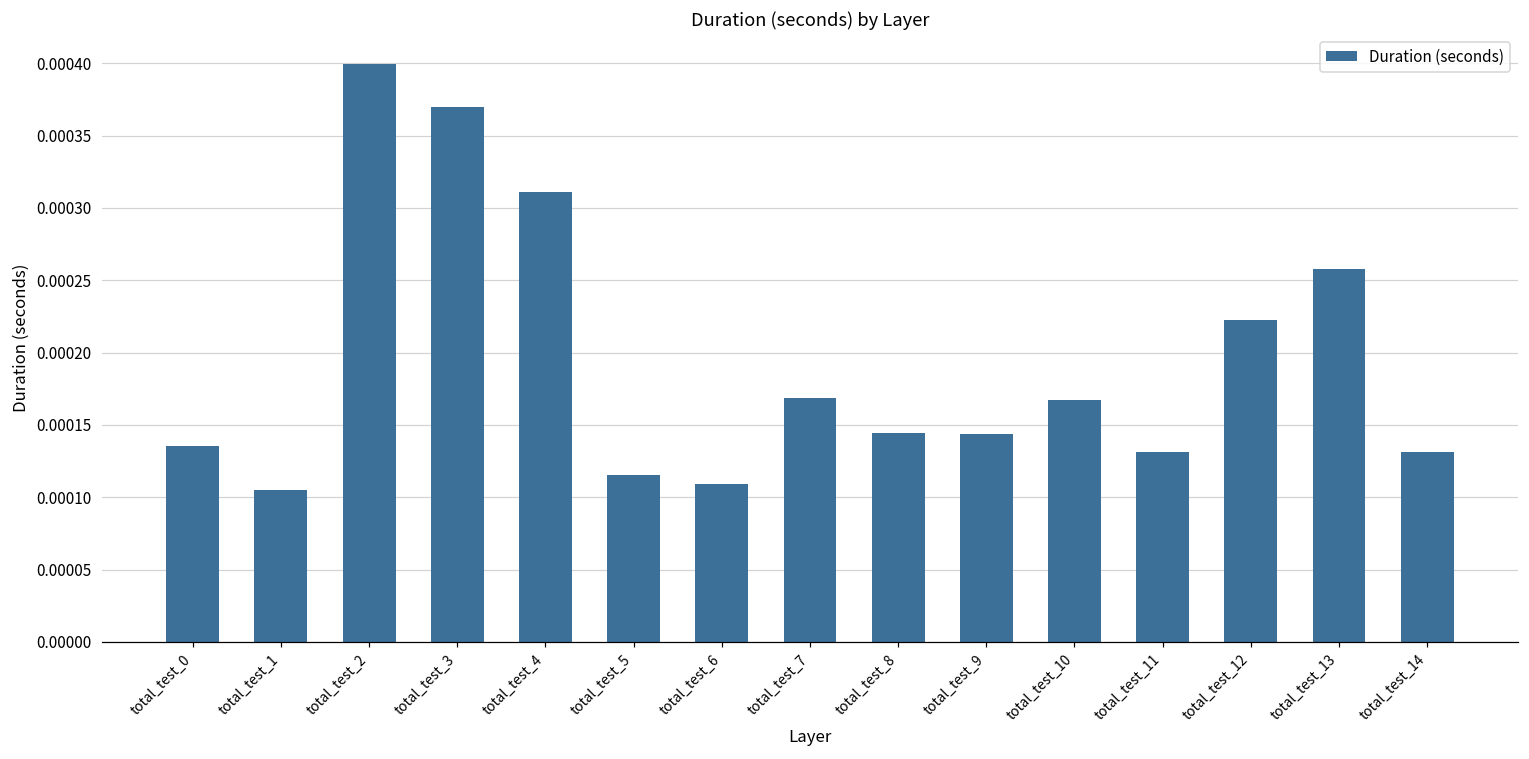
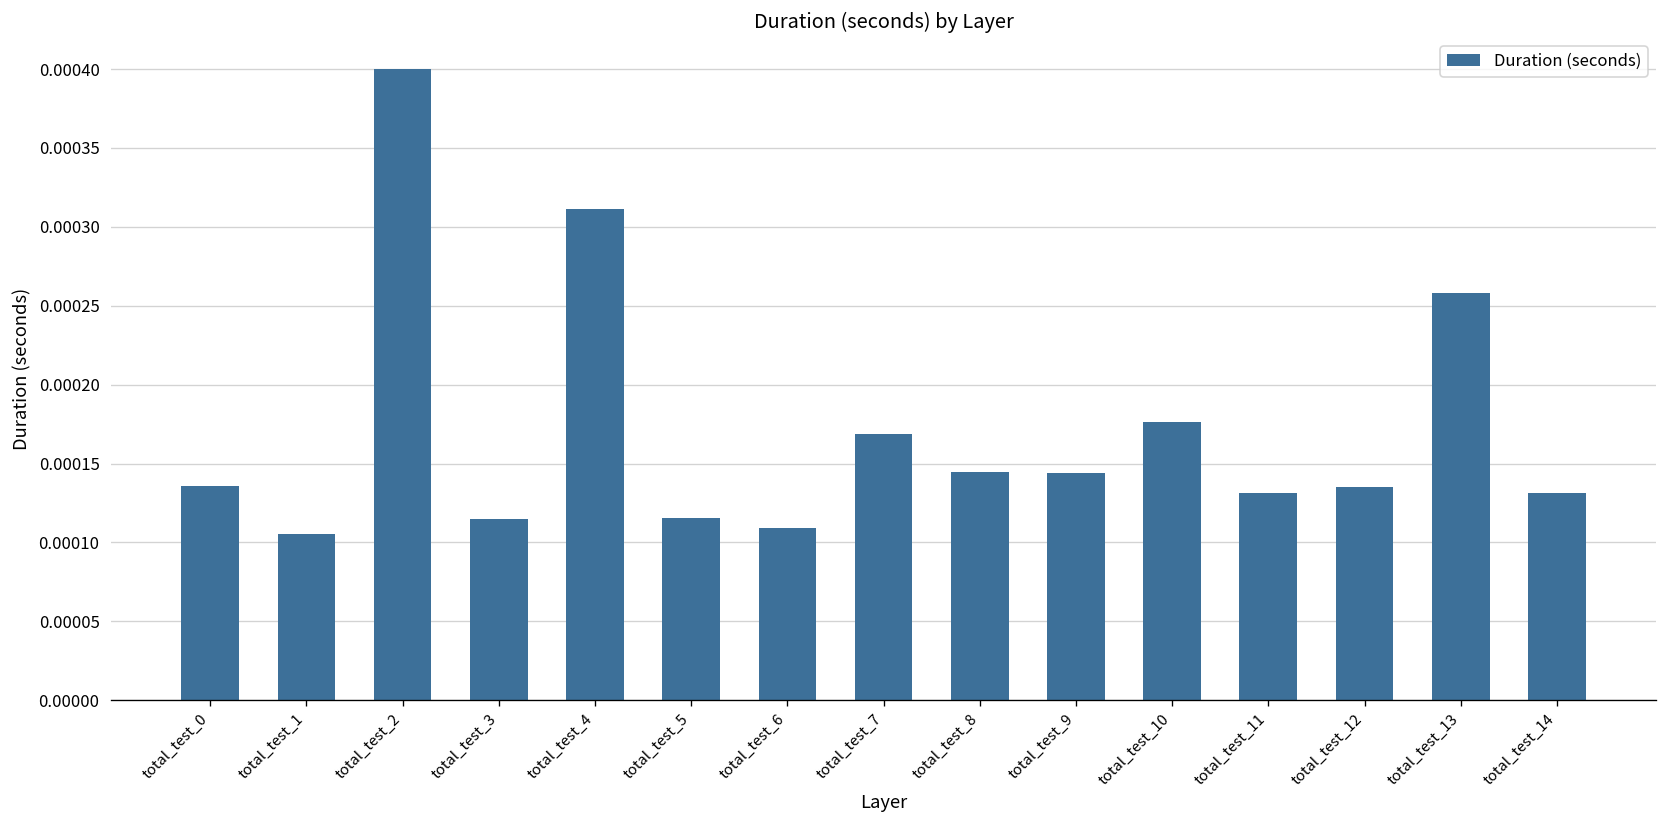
total_test_3: 0.000370 -> 0.000115
total_test_10: 0.000167 -> 0.000176
total_test_12: 0.000223 -> 0.000135
